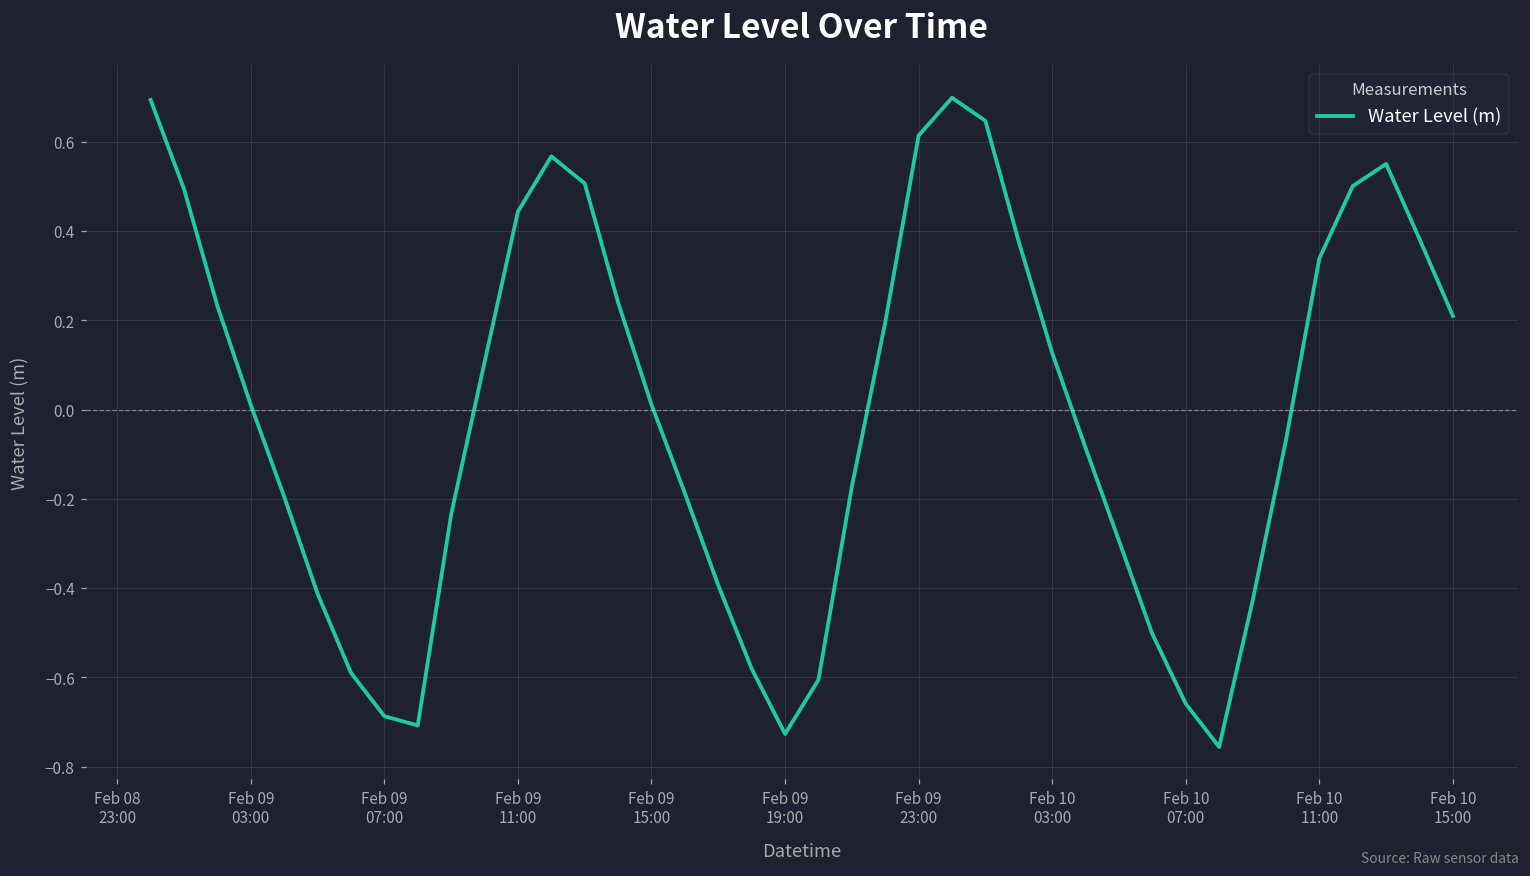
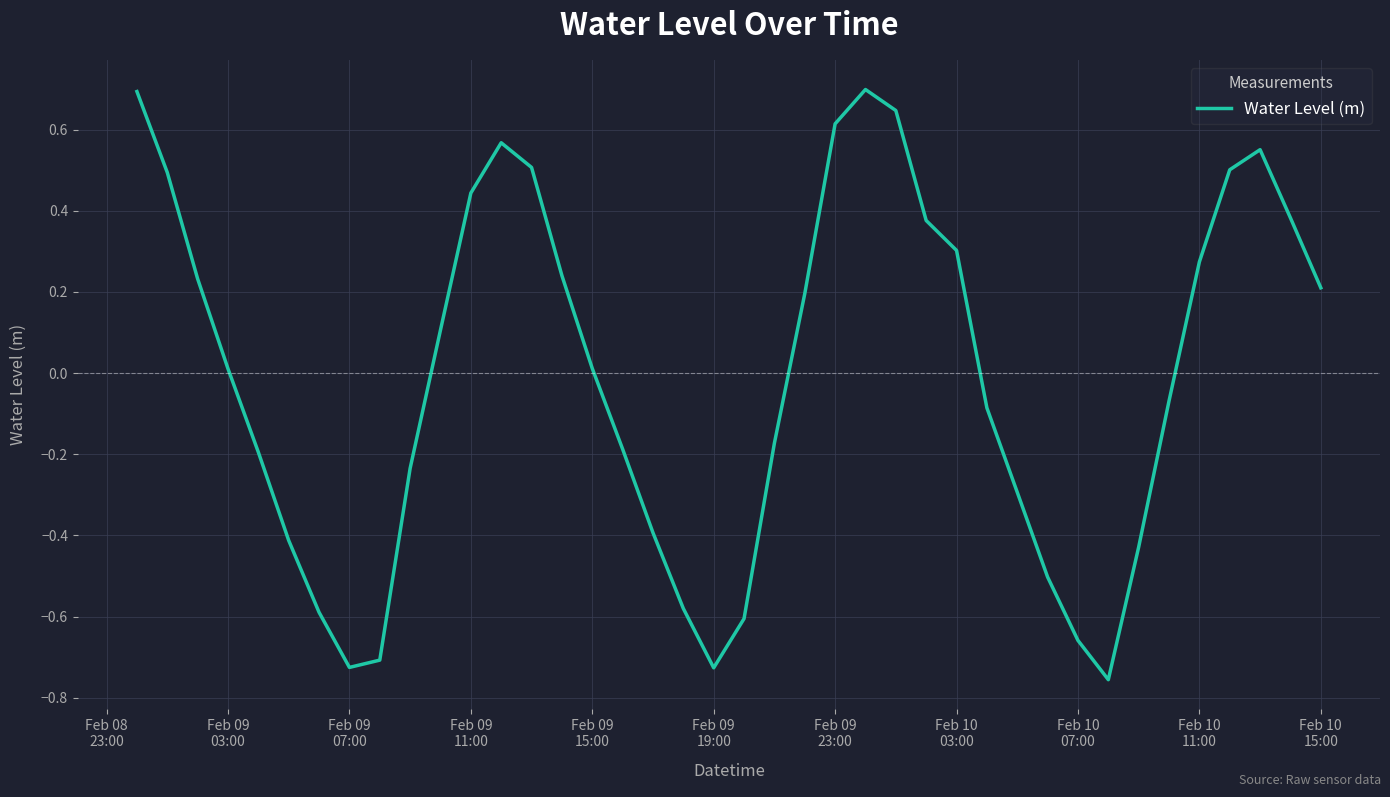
Feb 09 07:00: -0.69 -> -0.73
Feb 10 03:00: 0.13 -> 0.30
Feb 10 11:00: 0.34 -> 0.27
